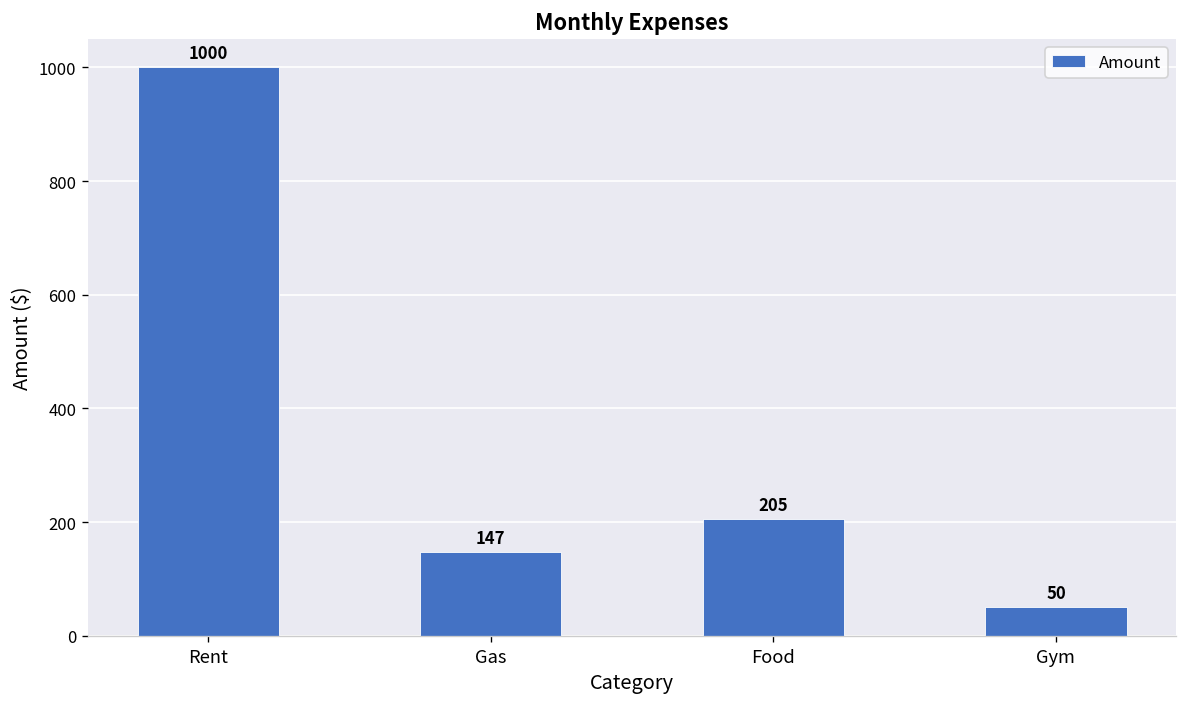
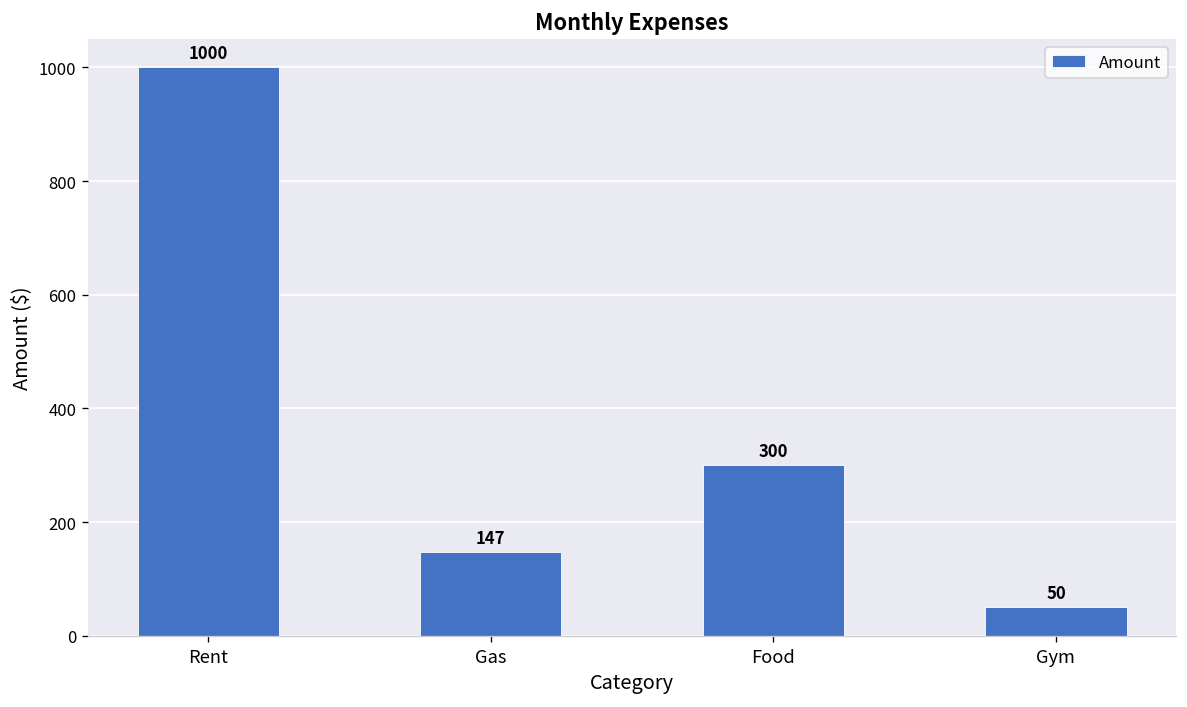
Food: 205 -> 300
